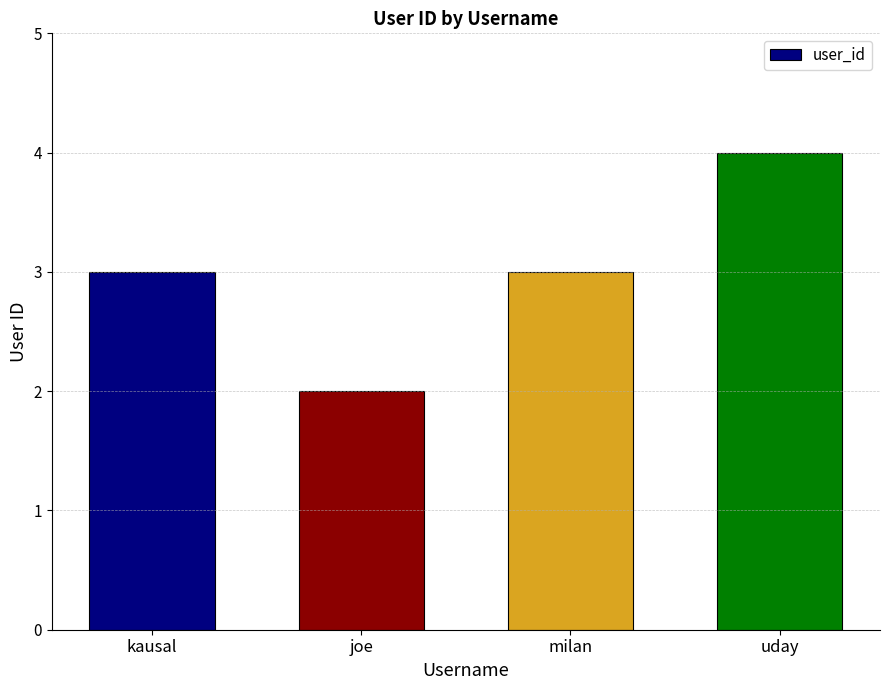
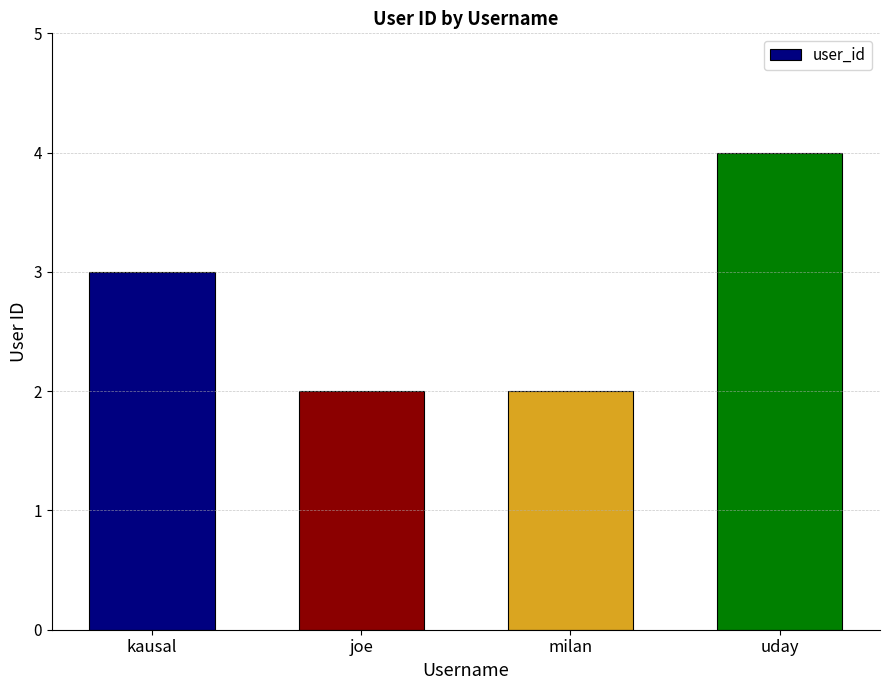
milan: 3 -> 2
